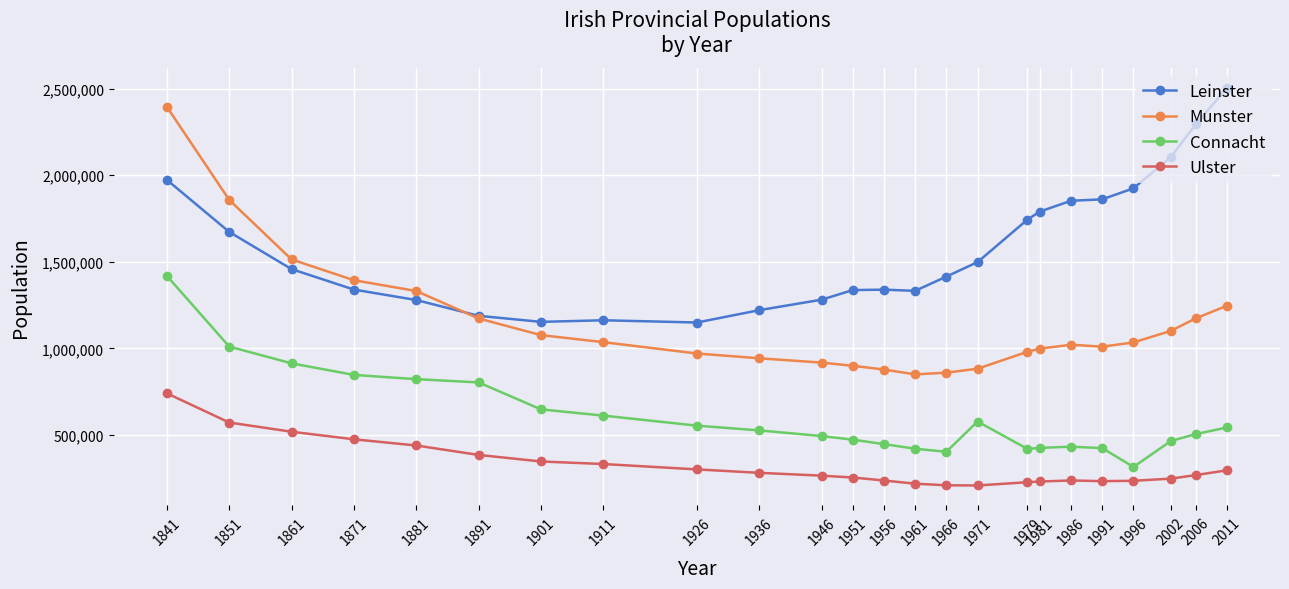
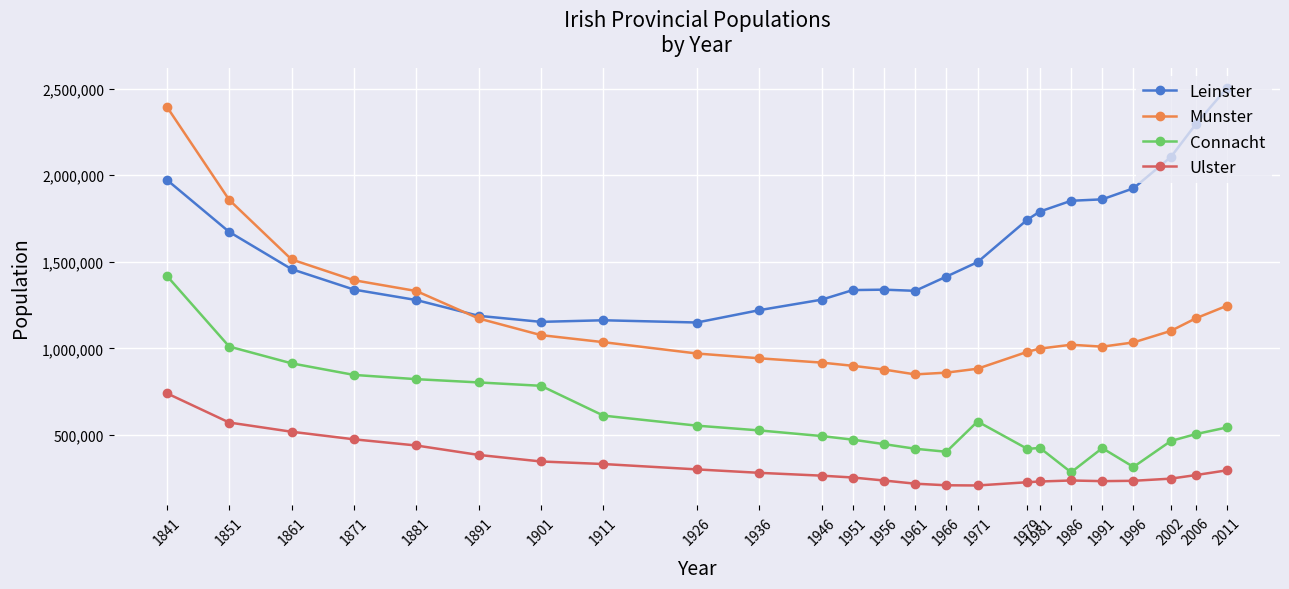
Connacht, 1901: 650,000 -> 780,000
Connacht, 1986: 430,000 -> 280,000
